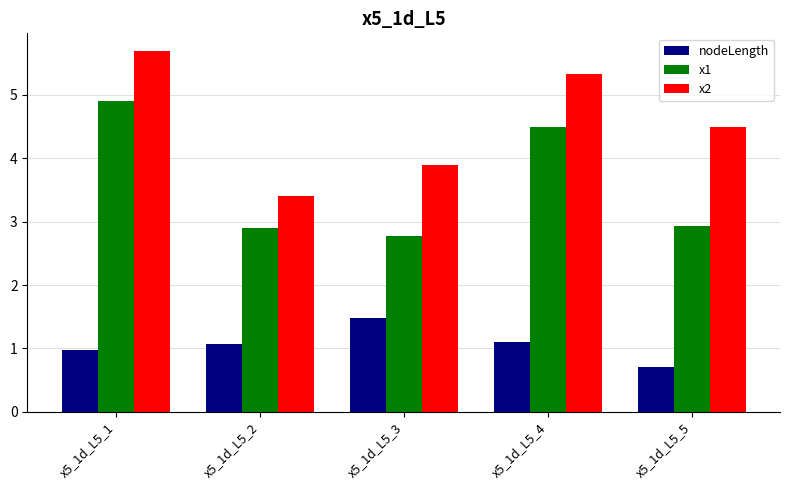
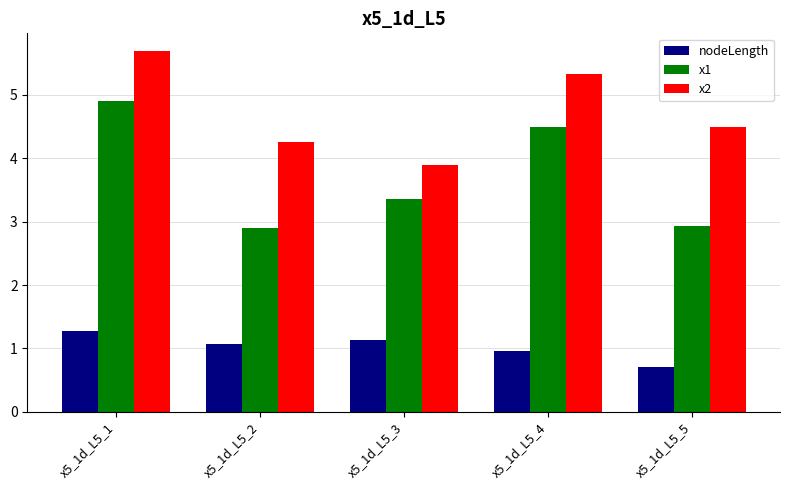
nodeLength, x5_1d_L5_1: 1.0 -> 1.3
x2, x5_1d_L5_2: 3.4 -> 4.3
nodeLength, x5_1d_L5_3: 1.5 -> 1.1
x1, x5_1d_L5_3: 2.8 -> 3.4
nodeLength, x5_1d_L5_4: 1.1 -> 1.0
